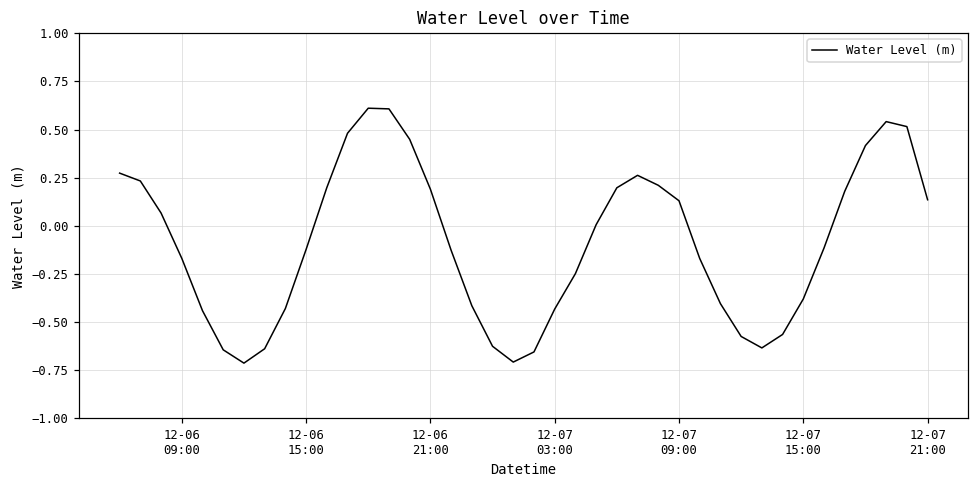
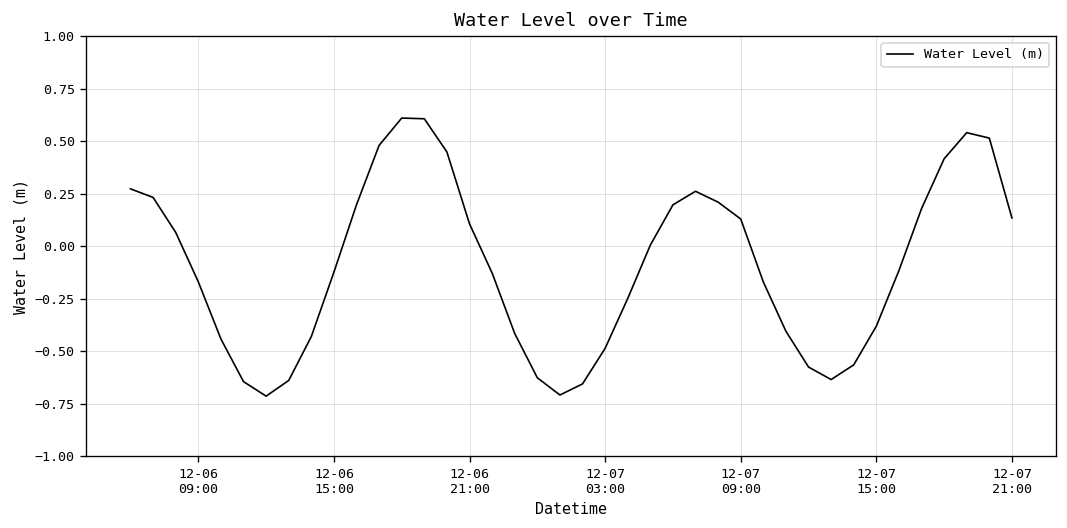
12-06 21:00: 0.19 -> 0.11
12-07 03:00: -0.43 -> -0.49
